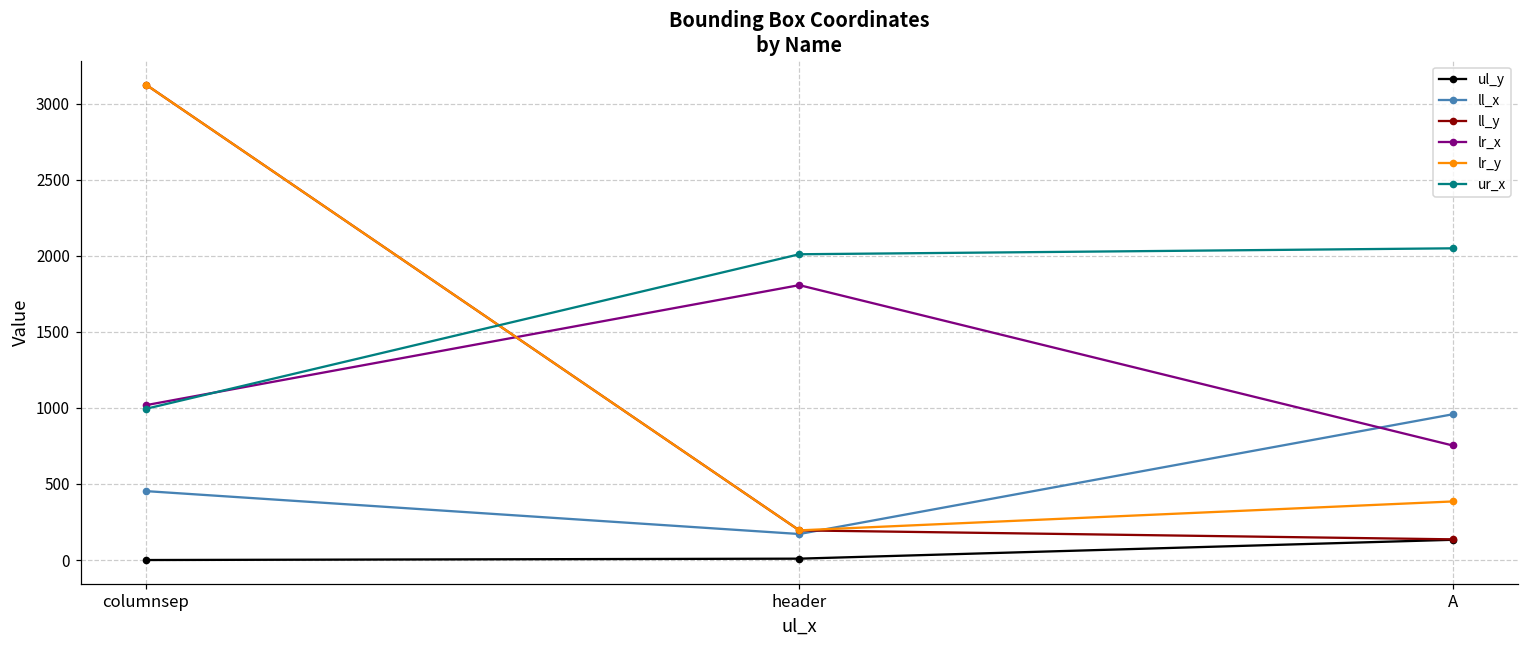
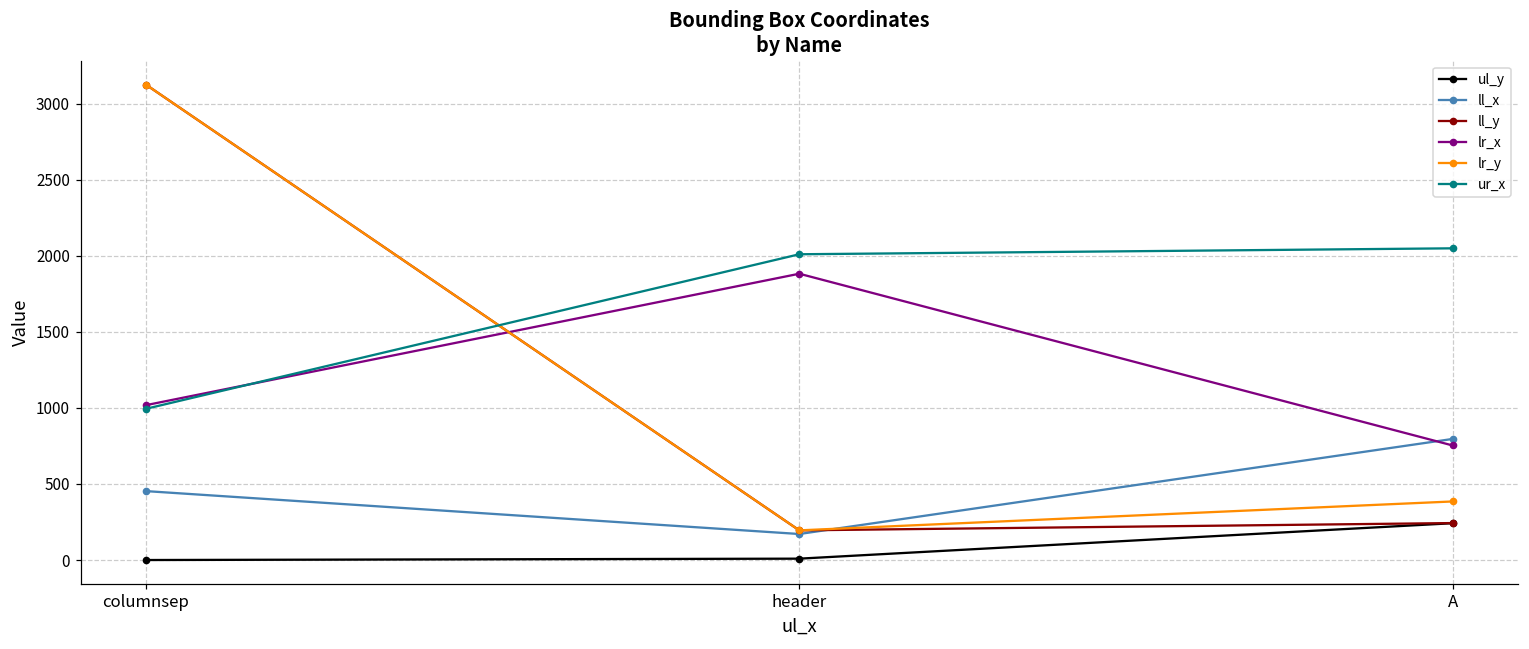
lr_x, header: 1810 -> 1880
ul_y, A: 130 -> 240
ll_x, A: 960 -> 800
ll_y, A: 140 -> 240
